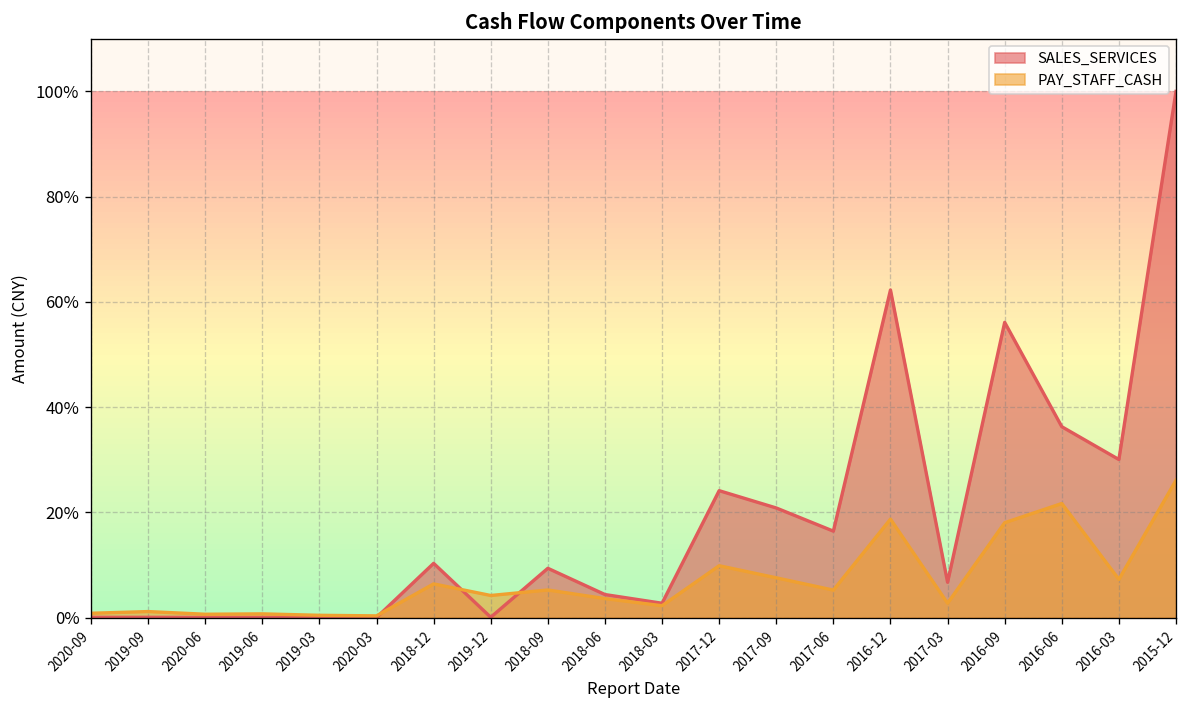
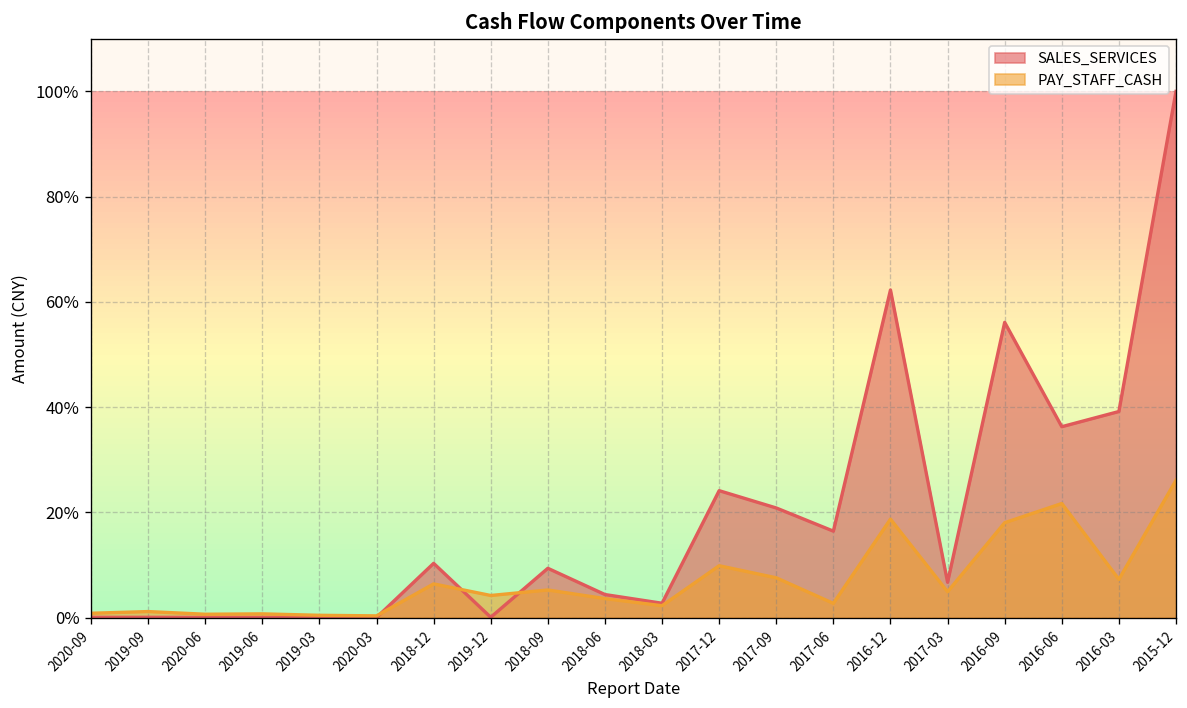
PAY_STAFF_CASH, 2017-06: 5% -> 3%
PAY_STAFF_CASH, 2017-03: 3% -> 5%
SALES_SERVICES, 2016-03: 30% -> 39%
